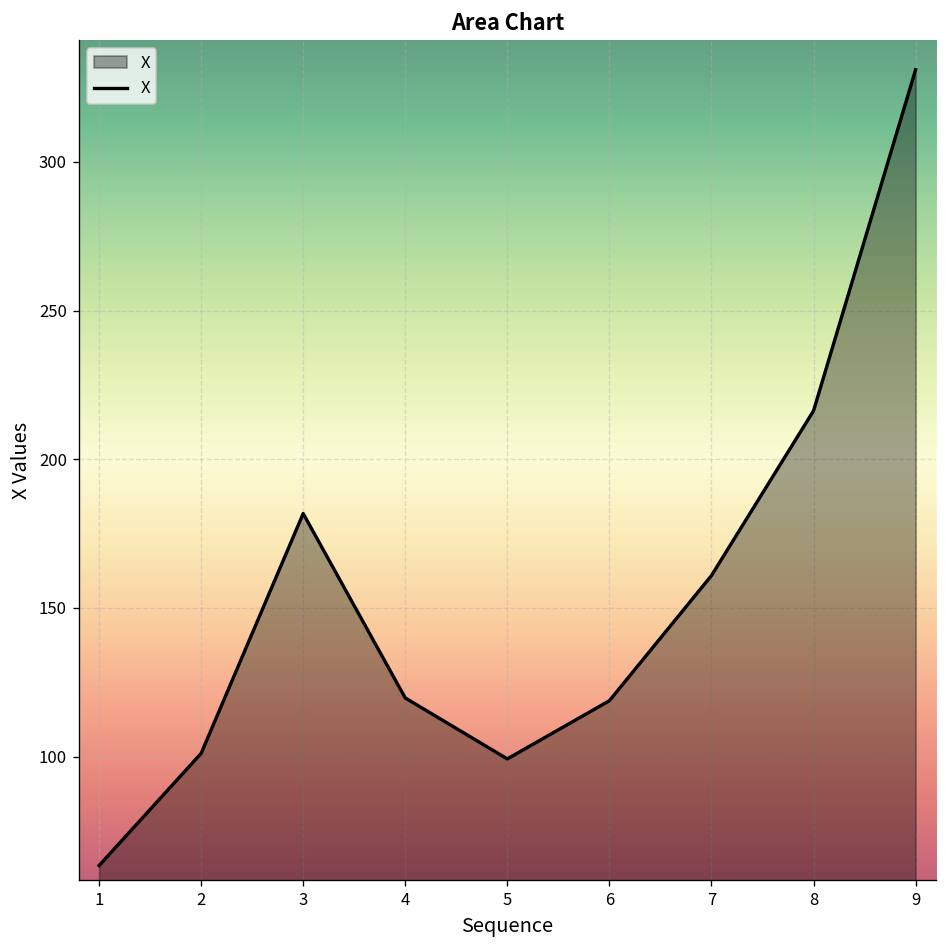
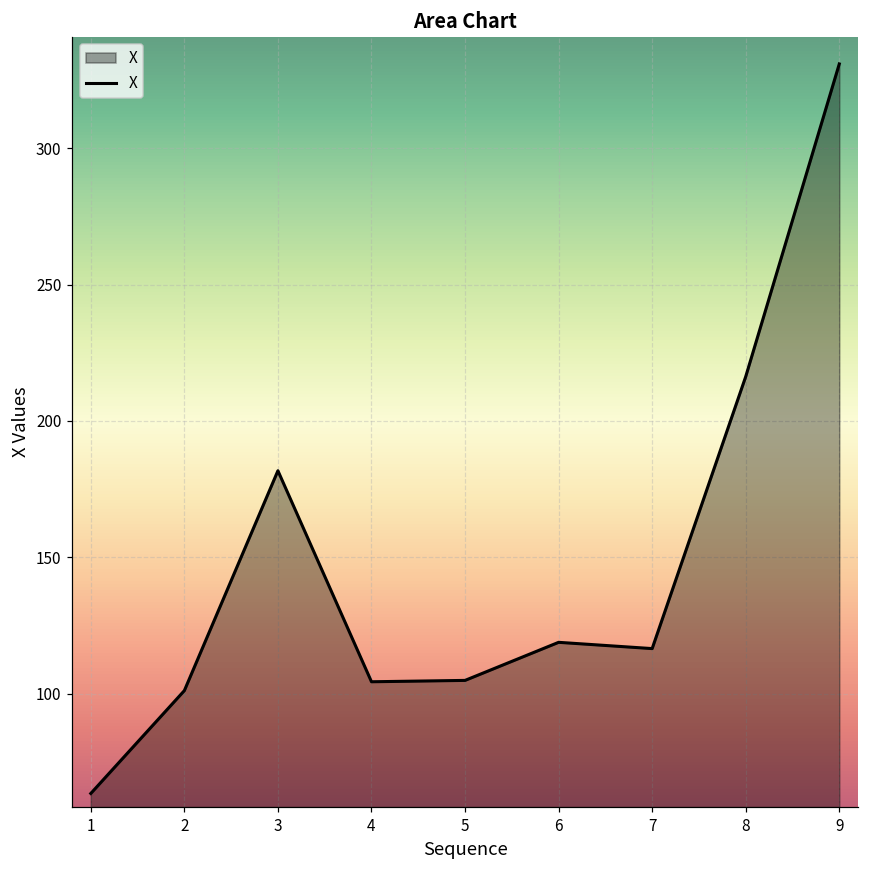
4: 120 -> 104
5: 99 -> 105
7: 161 -> 116
